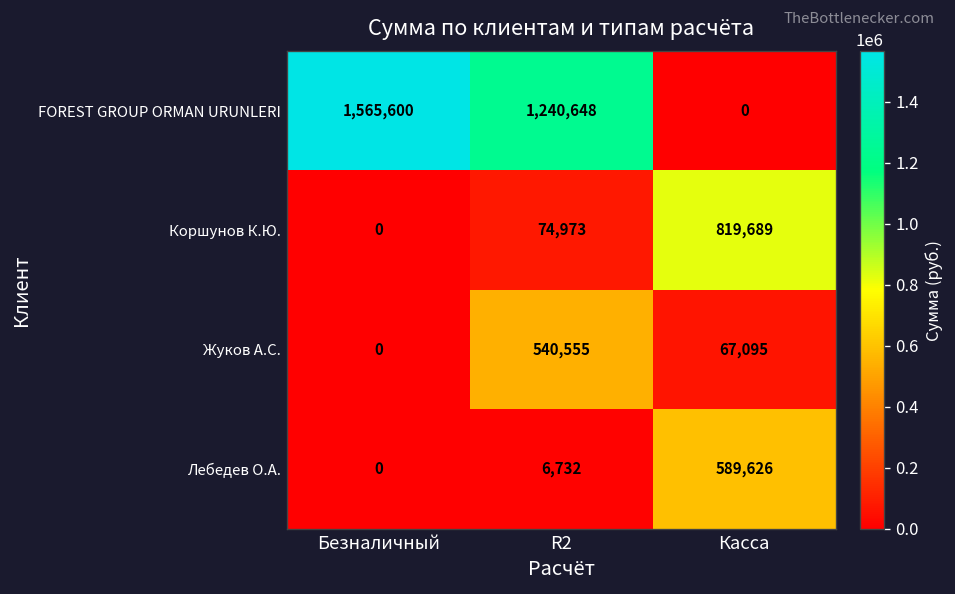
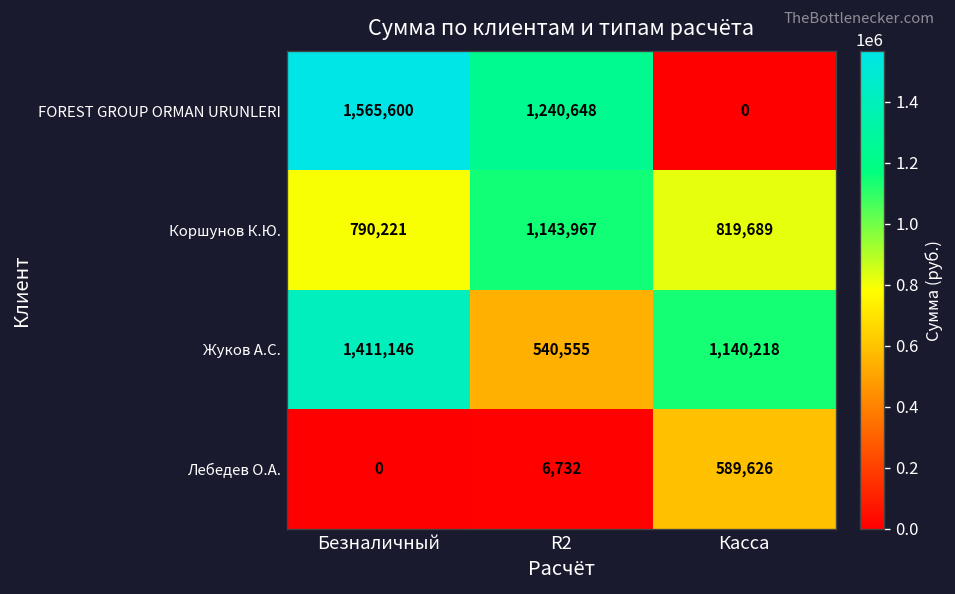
Коршунов К.Ю., Безналичный: 0 -> 790,221
Коршунов К.Ю., R2: 74,973 -> 1,143,967
Жуков А.С., Безналичный: 0 -> 1,411,146
Жуков А.С., Касса: 67,095 -> 1,140,218
